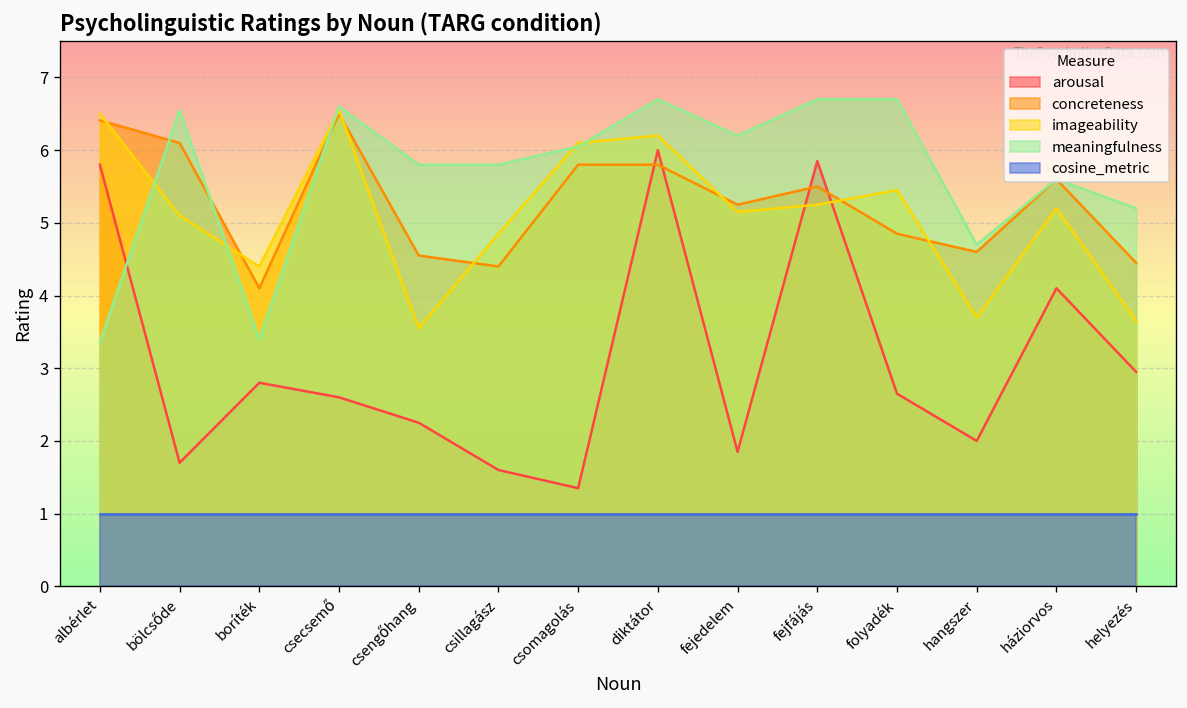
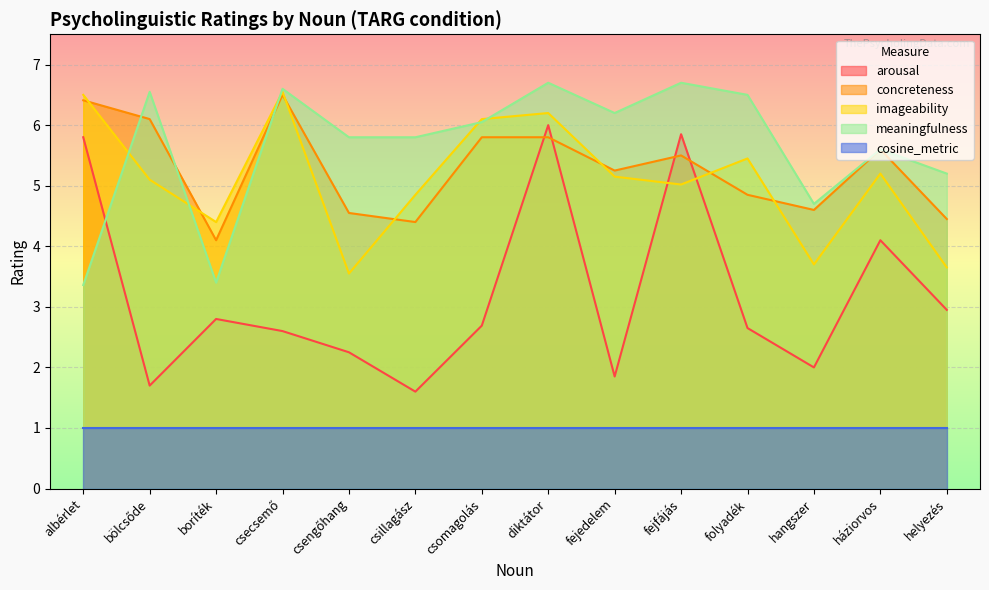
arousal, csomagolás: 1.4 -> 2.7
imageability, fejfájás: 5.3 -> 5.0
meaningfulness, folyadék: 6.7 -> 6.5
